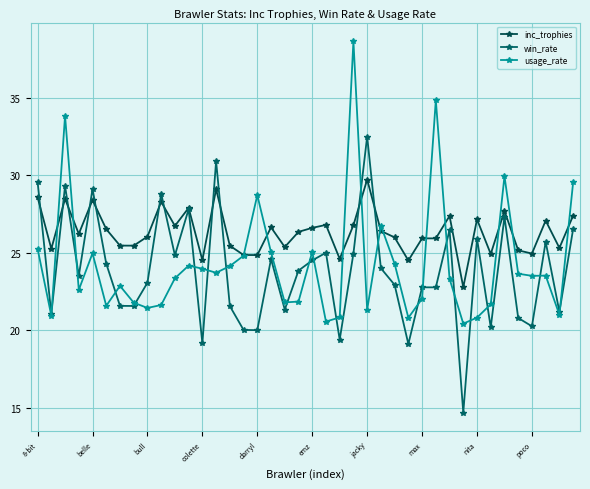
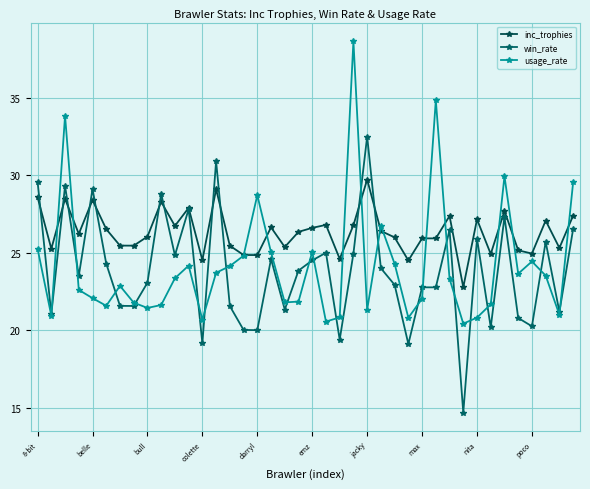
usage_rate, belle: 25.0 -> 22.1
usage_rate, colette: 24.0 -> 20.7
usage_rate, poco: 23.5 -> 24.4
